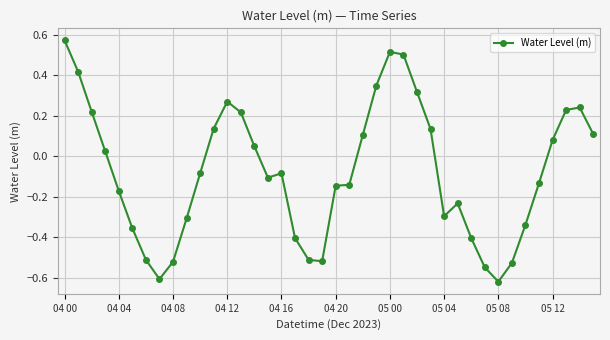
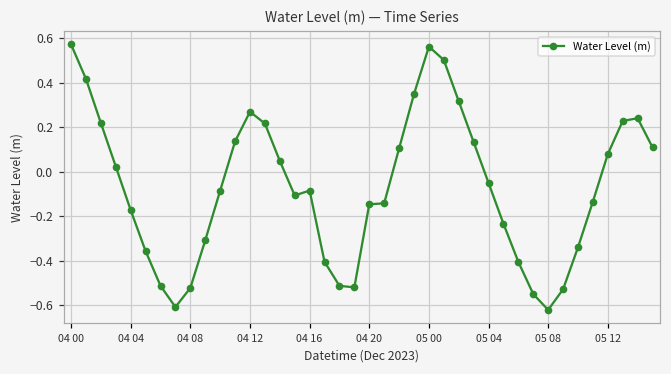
05 00: 0.52 -> 0.56
05 04: -0.30 -> -0.05
